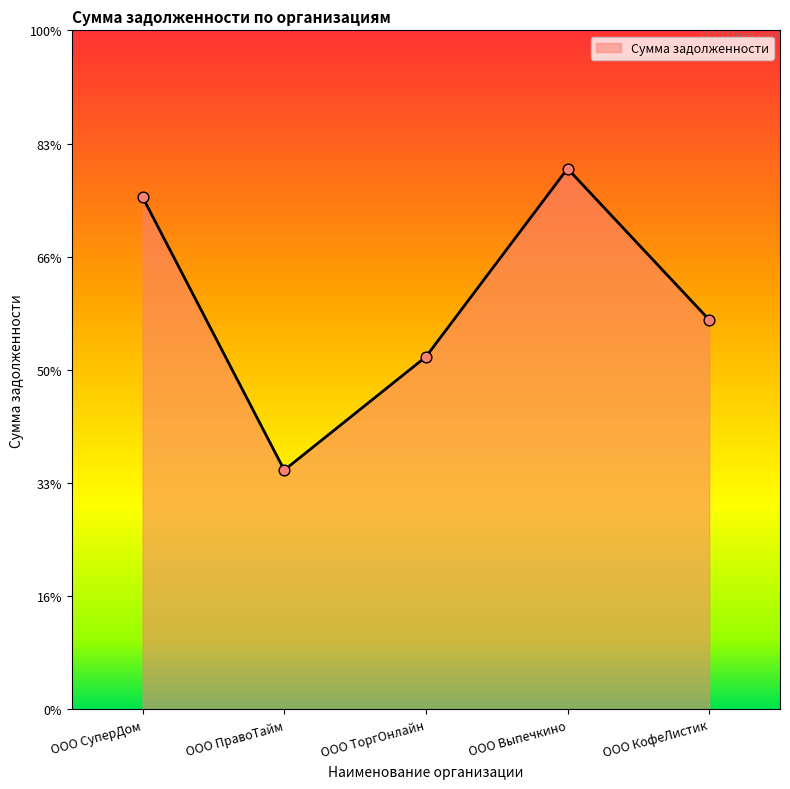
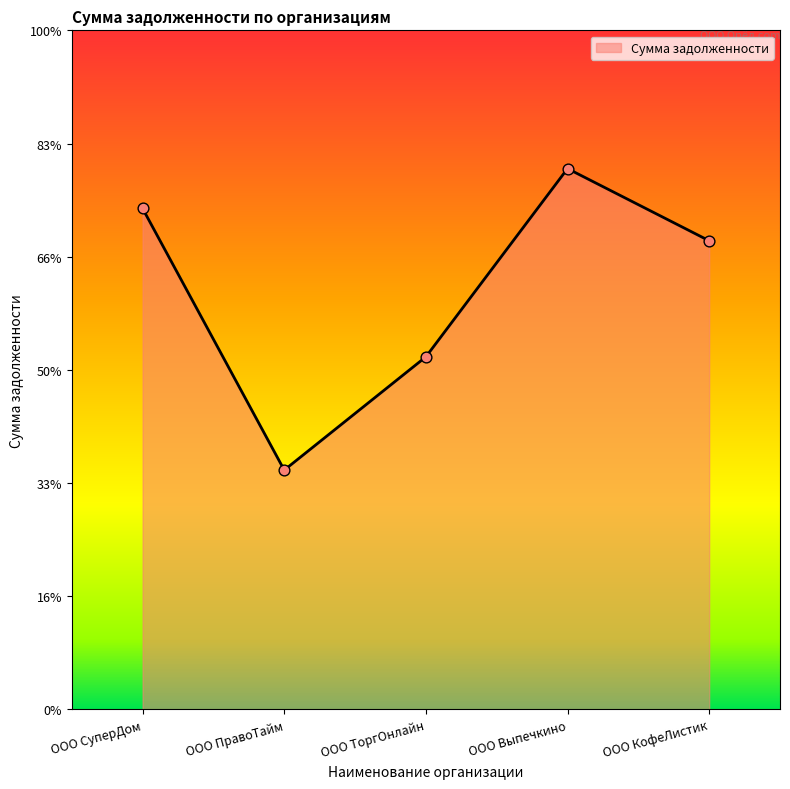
ООО СуперДом: 75% -> 74%
ООО КофеЛистик: 57% -> 69%
